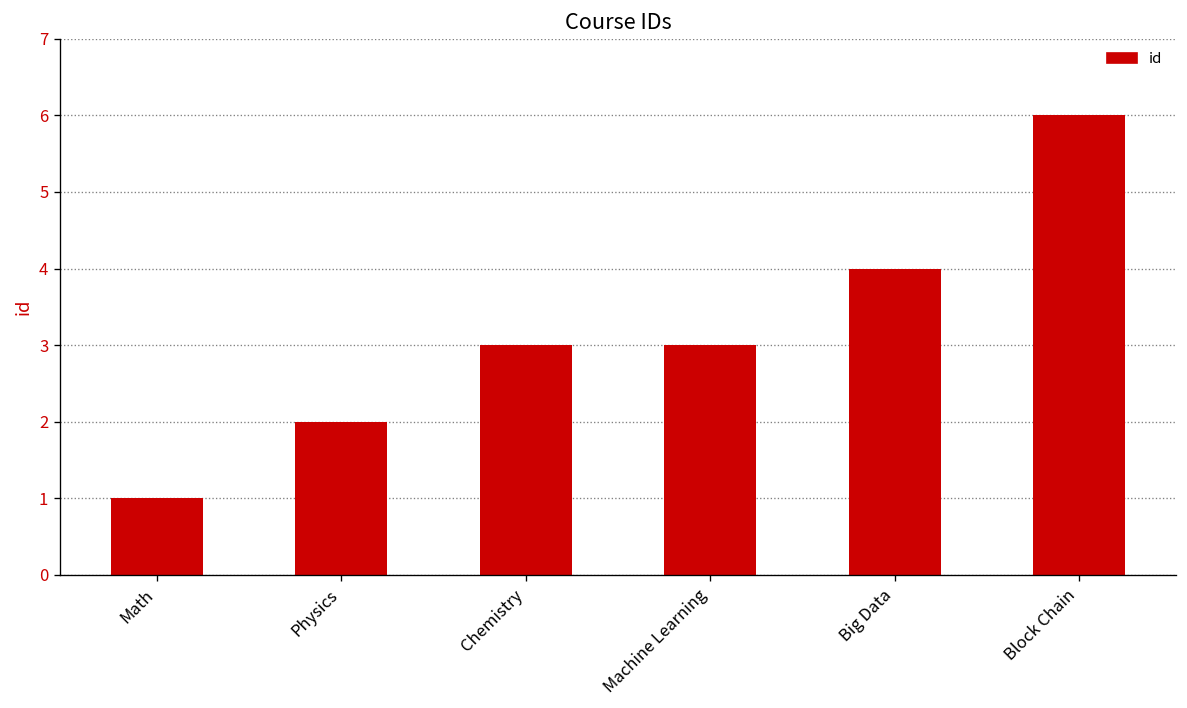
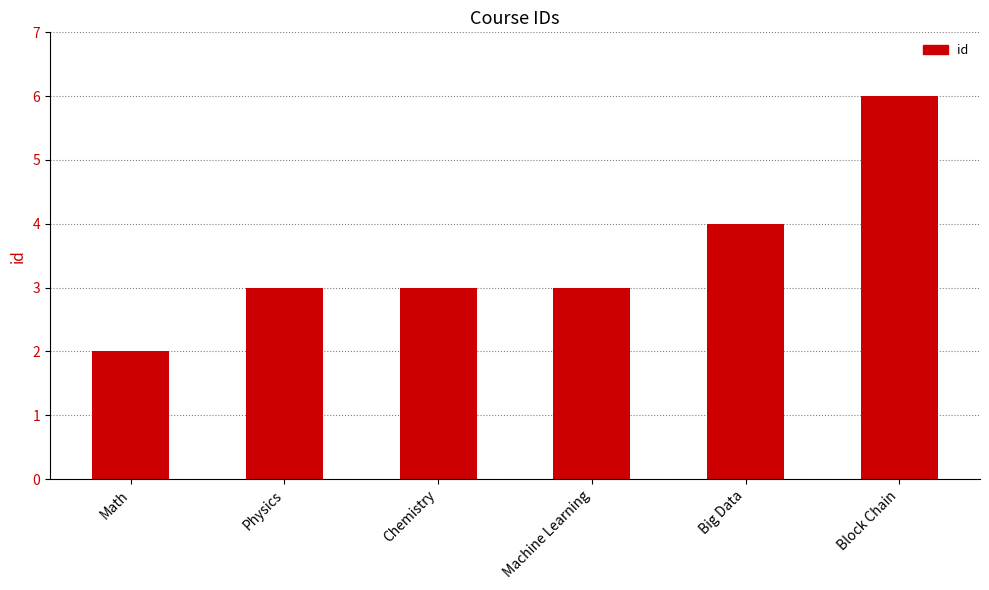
Math: 1 -> 2
Physics: 2 -> 3
